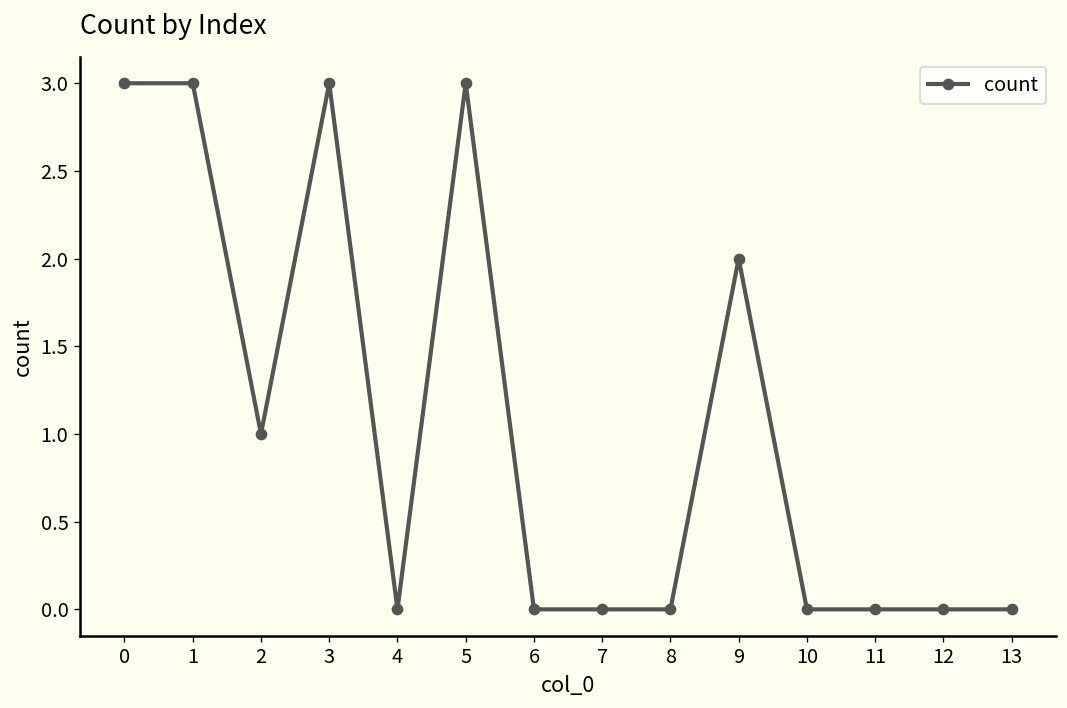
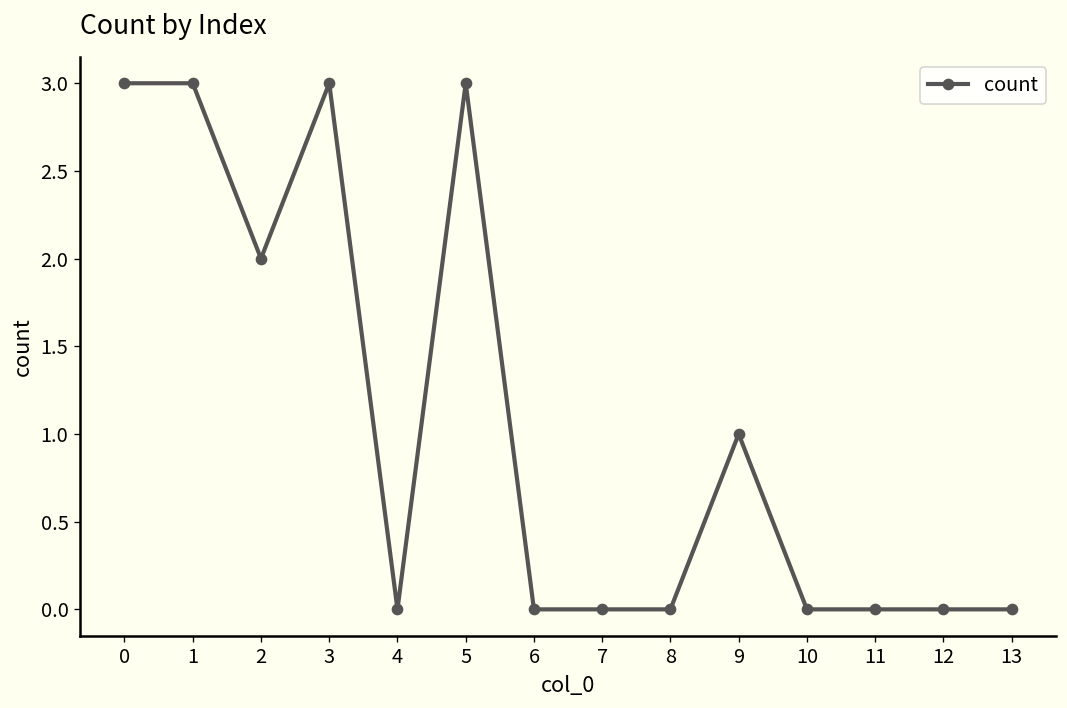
2: 1 -> 2
9: 2 -> 1
